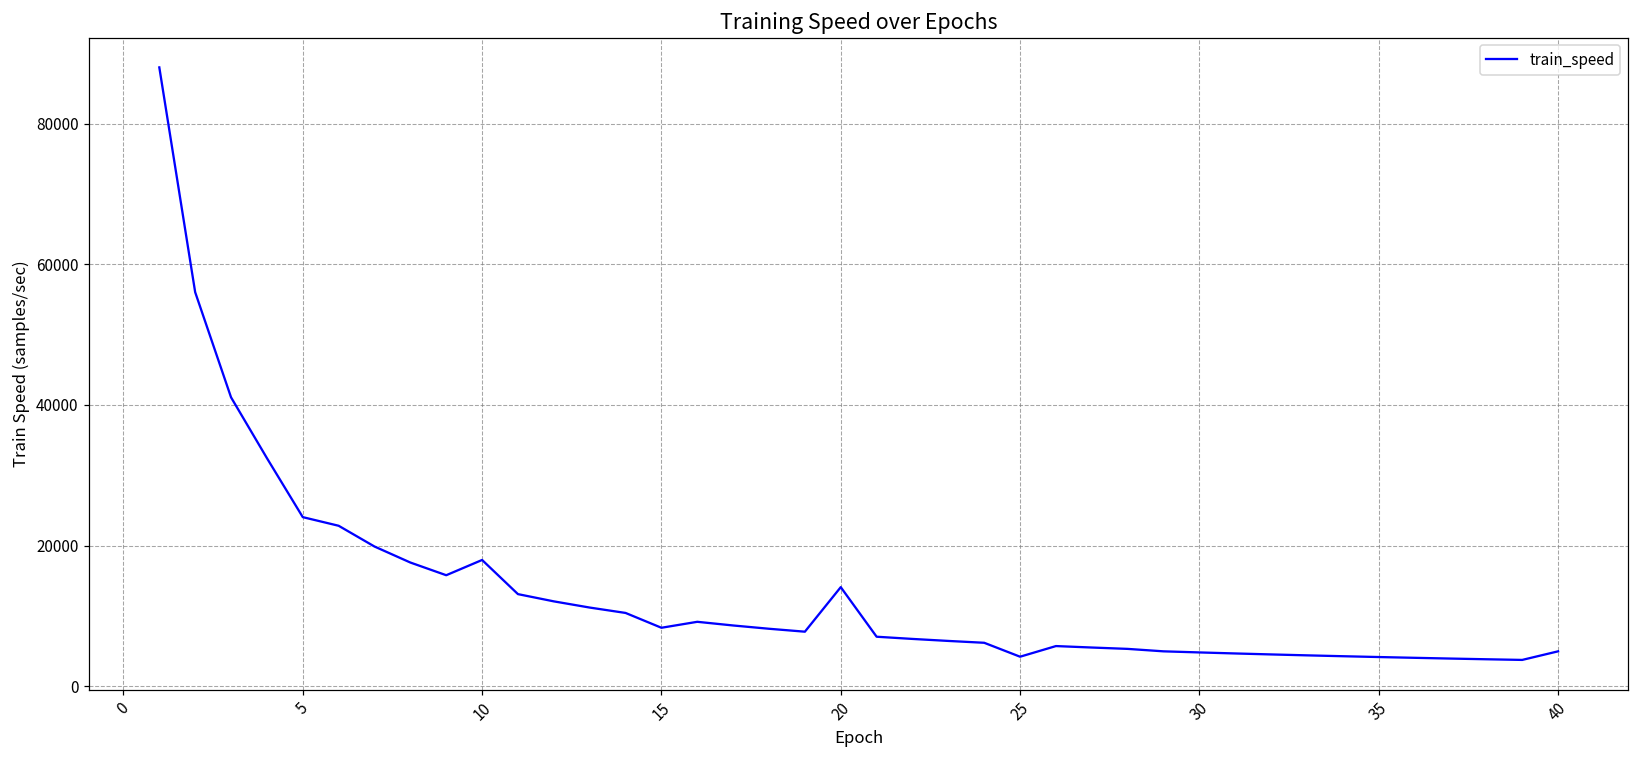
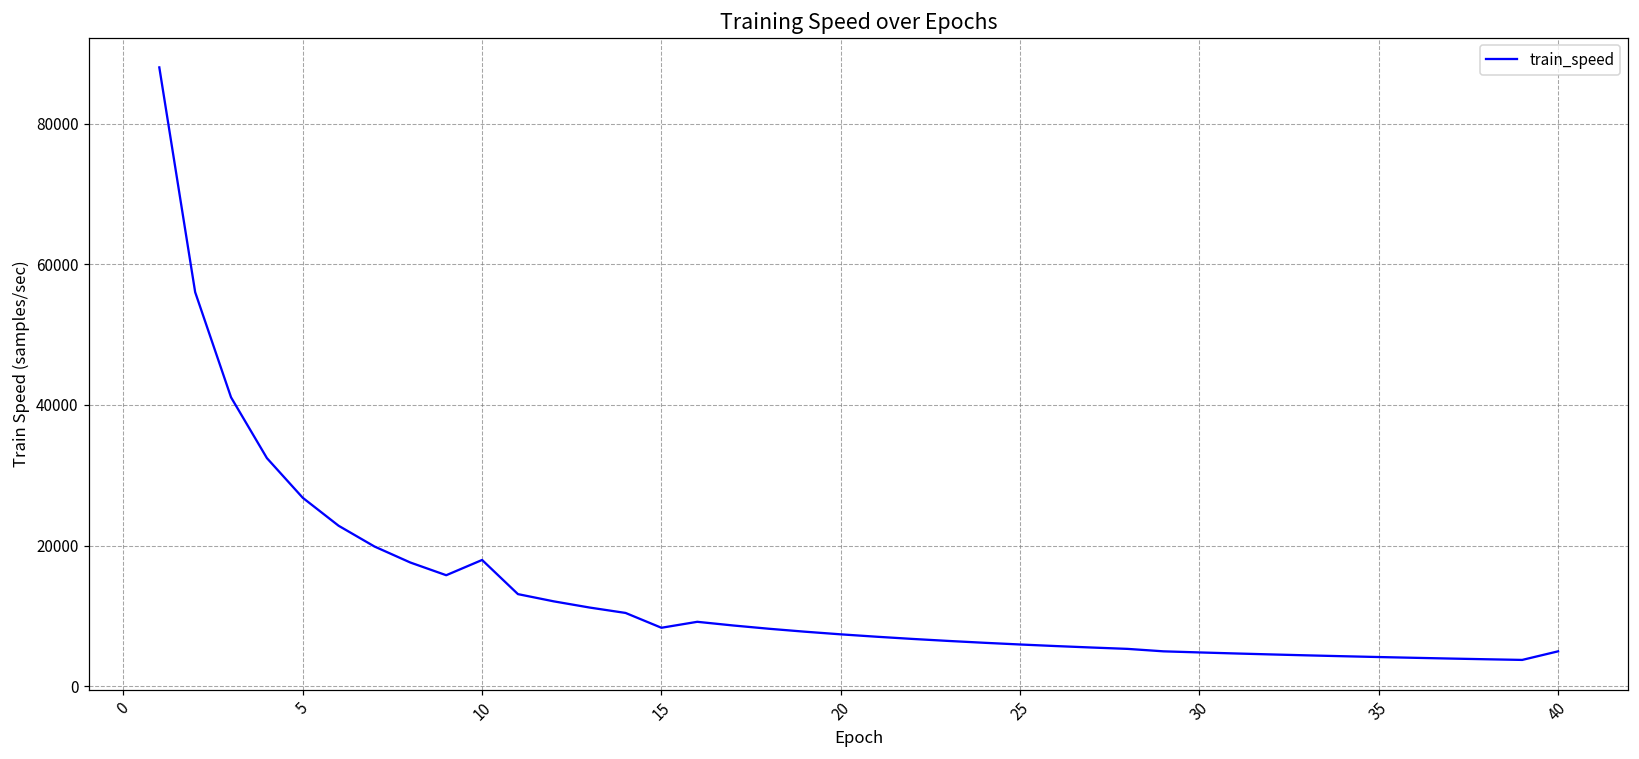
5: 24000 -> 27000
20: 14000 -> 7000
25: 4000 -> 6000
